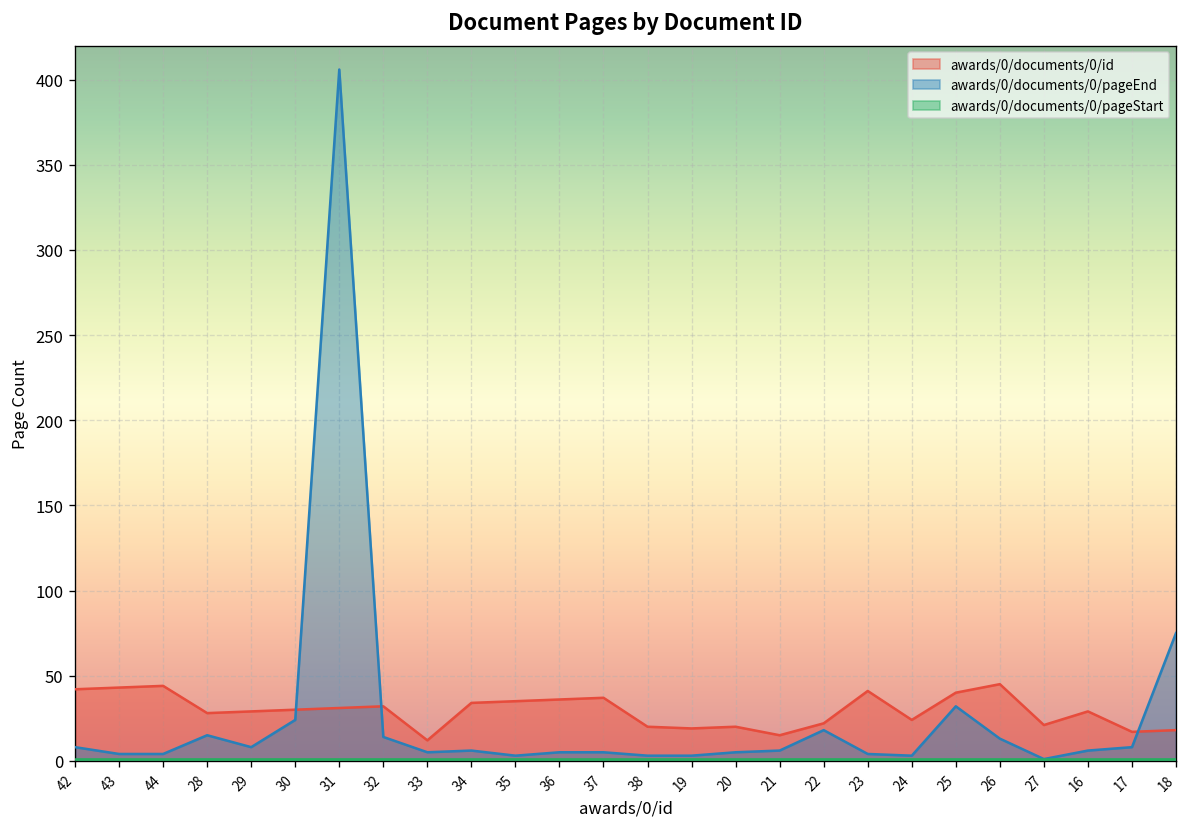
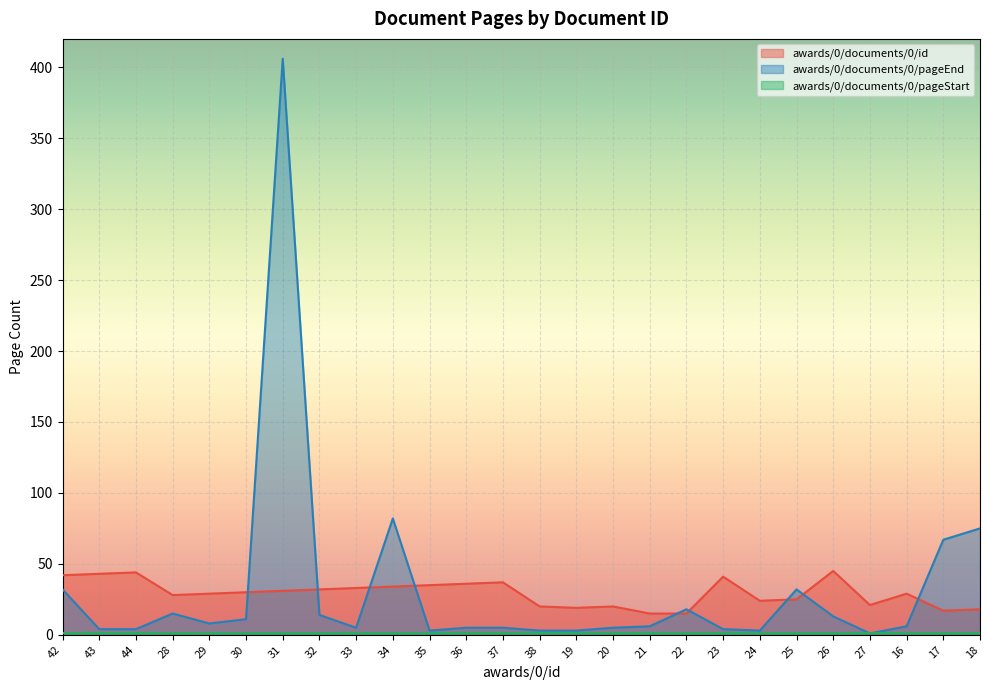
awards/0/documents/0/pageEnd, 42: 8 -> 32
awards/0/documents/0/pageEnd, 30: 24 -> 11
awards/0/documents/0/id, 33: 12 -> 33
awards/0/documents/0/pageEnd, 34: 6 -> 82
awards/0/documents/0/id, 22: 22 -> 15
awards/0/documents/0/id, 25: 40 -> 25
awards/0/documents/0/pageEnd, 17: 8 -> 67
